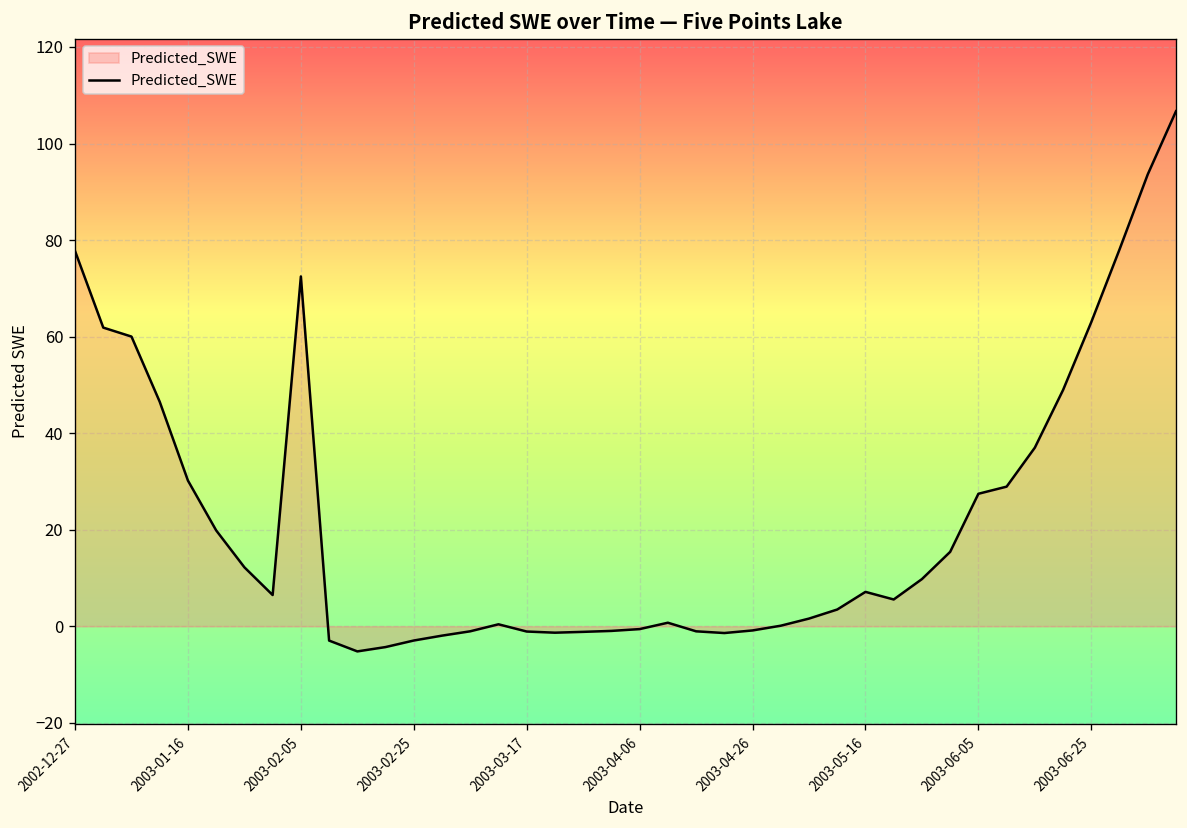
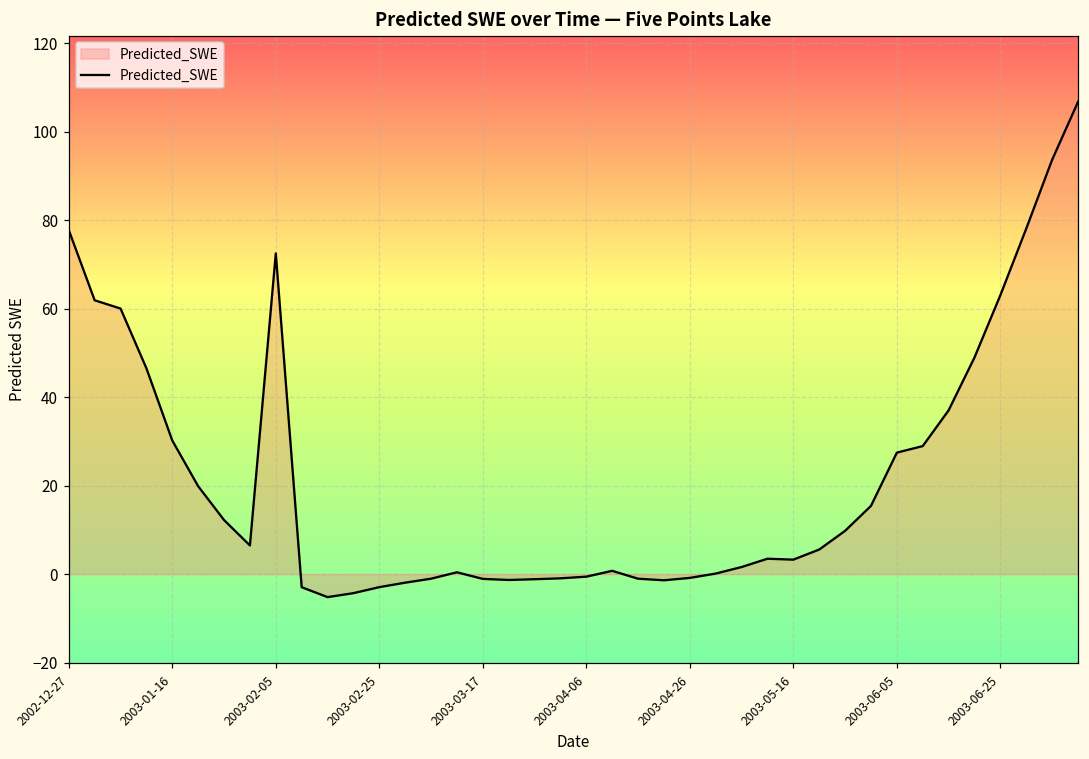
Predicted_SWE, 2003-05-16: 7 -> 3
